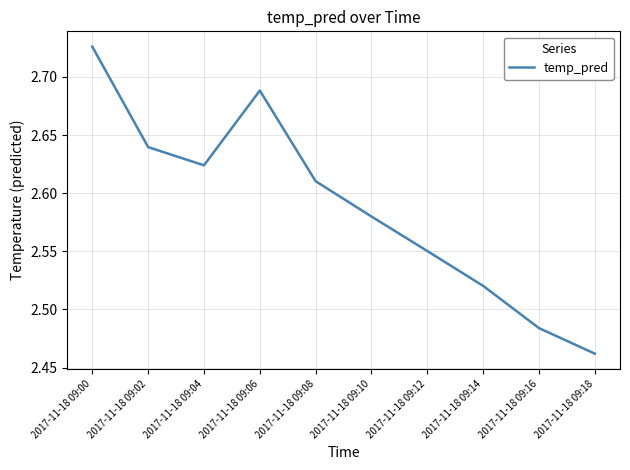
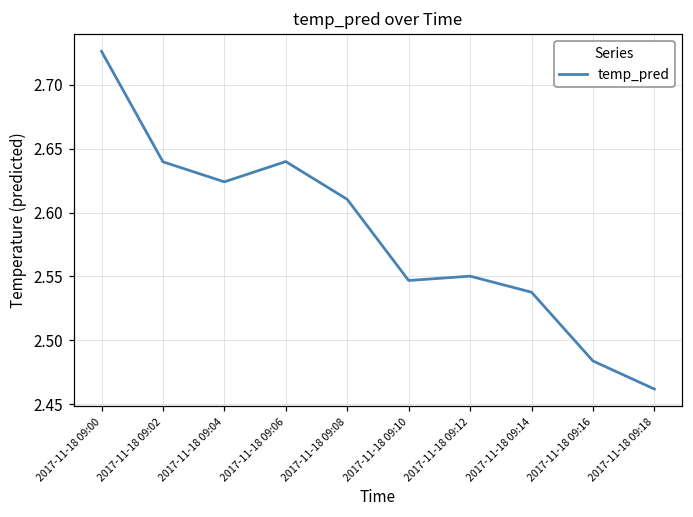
2017-11-18 09:06: 2.688 -> 2.640
2017-11-18 09:10: 2.580 -> 2.547
2017-11-18 09:14: 2.520 -> 2.538
